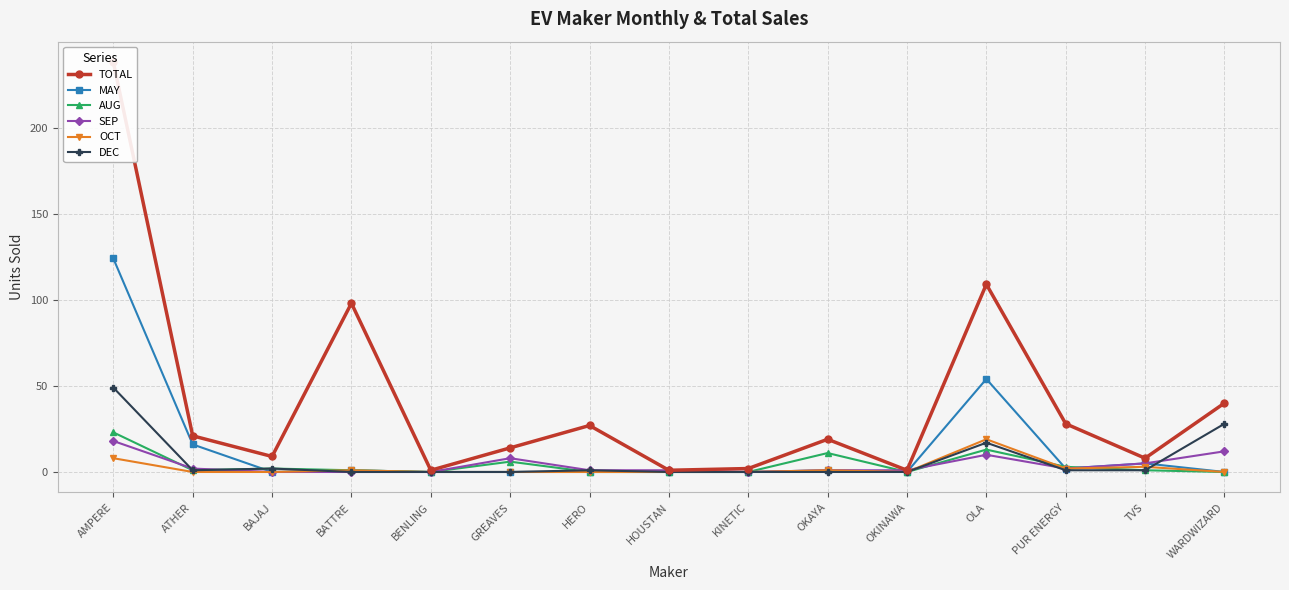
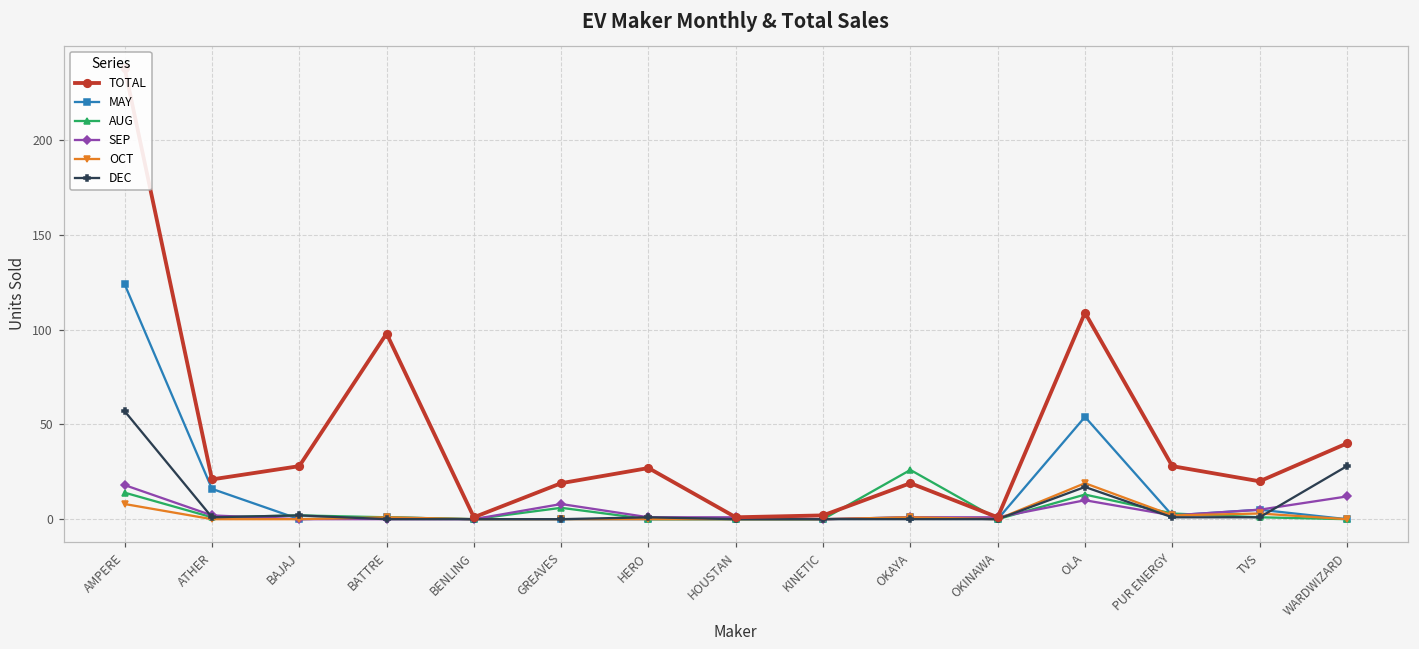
AUG, AMPERE: 23 -> 14
DEC, AMPERE: 49 -> 57
TOTAL, BAJAJ: 9 -> 28
TOTAL, GREAVES: 14 -> 19
AUG, OKAYA: 11 -> 26
TOTAL, TVS: 8 -> 20
